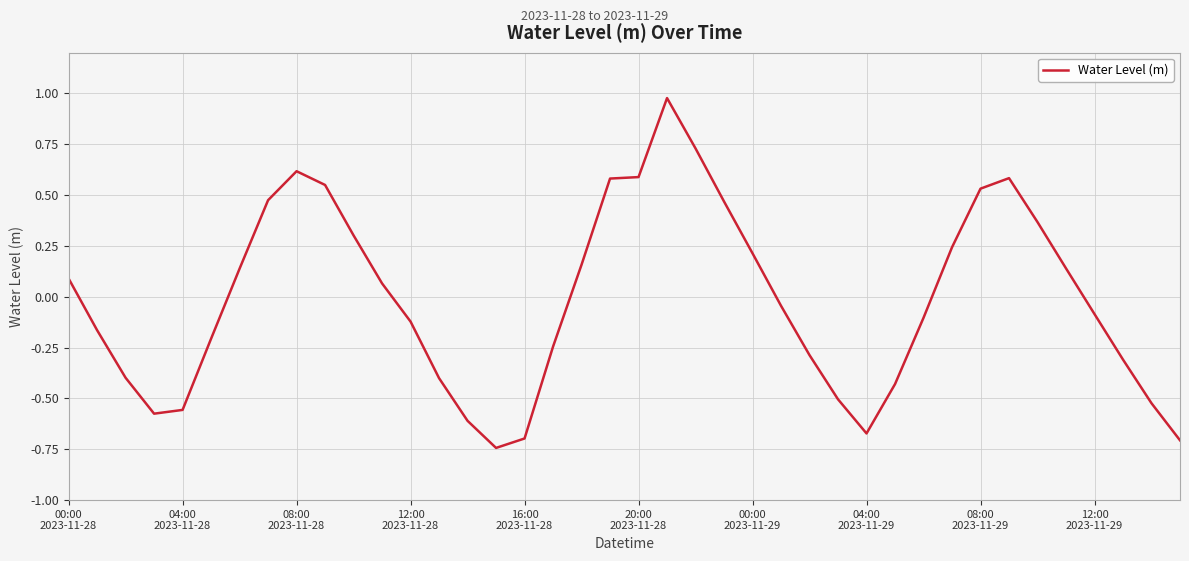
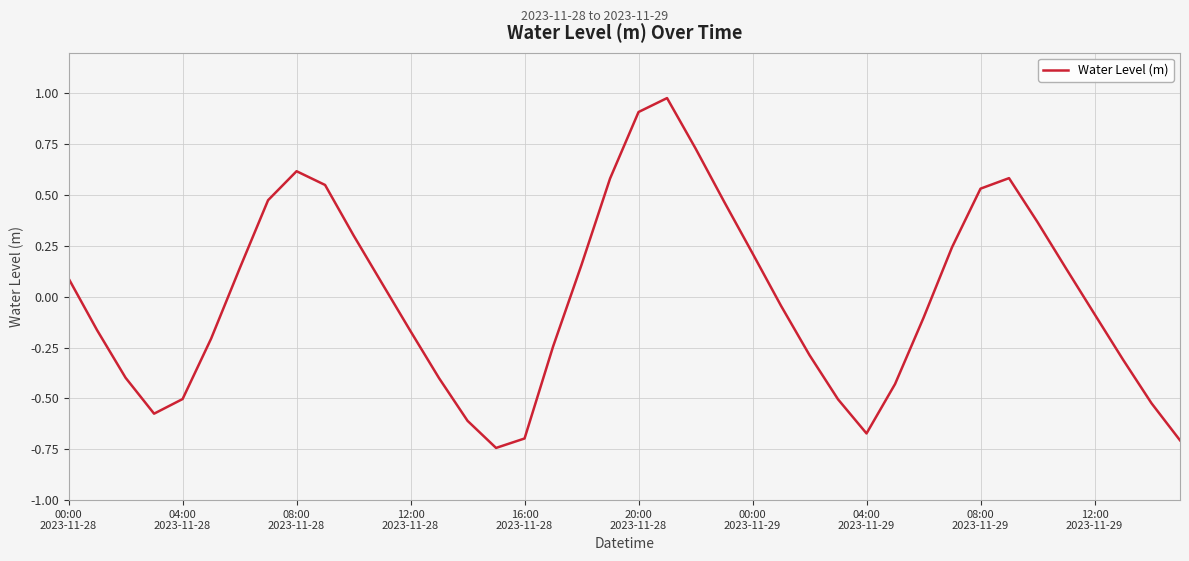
04:00 2023-11-28: -0.56 -> -0.50
12:00 2023-11-28: -0.12 -> -0.17
20:00 2023-11-28: 0.59 -> 0.91
